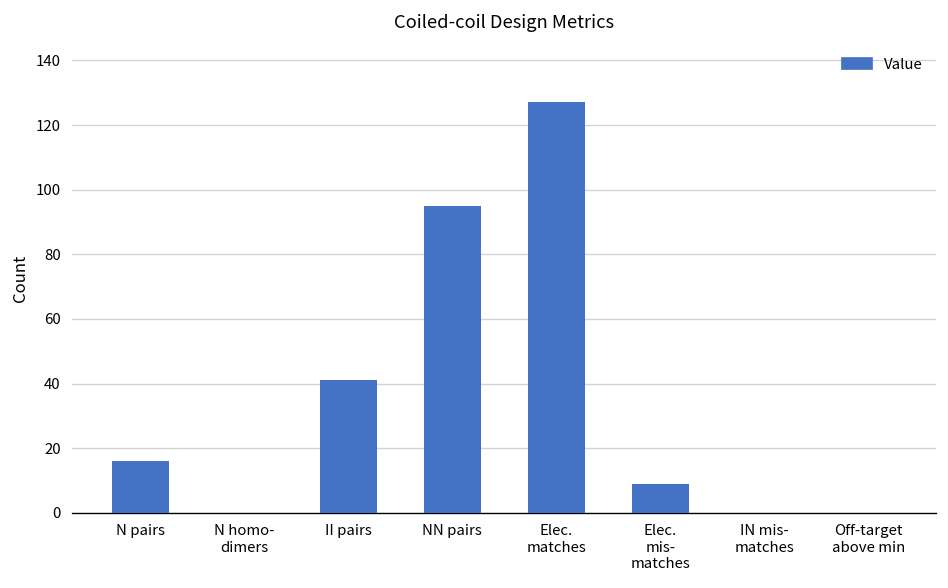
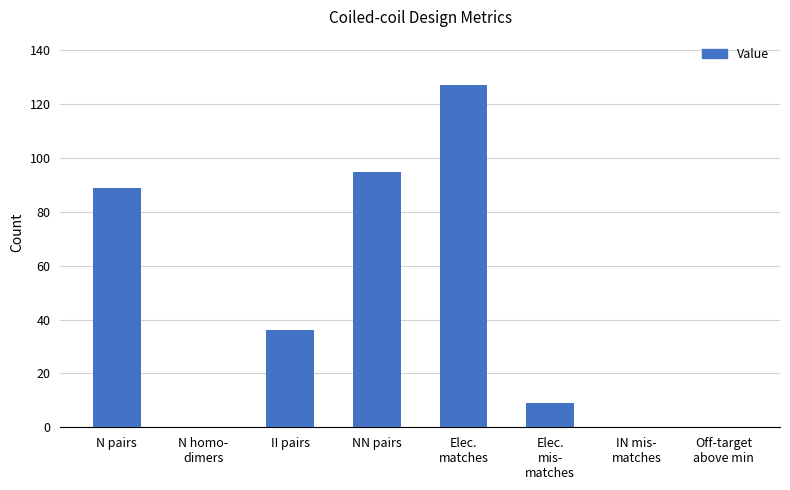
N pairs: 16 -> 89
II pairs: 41 -> 36
